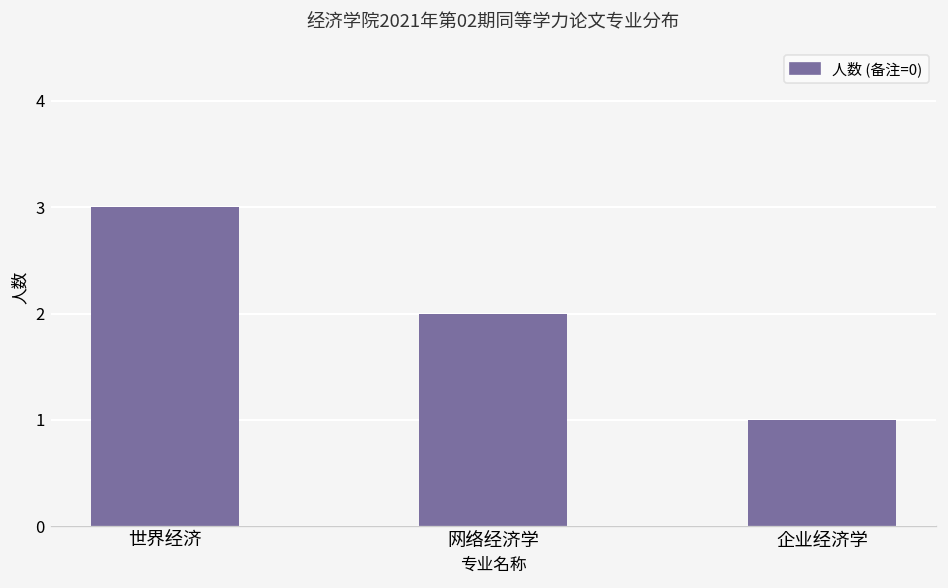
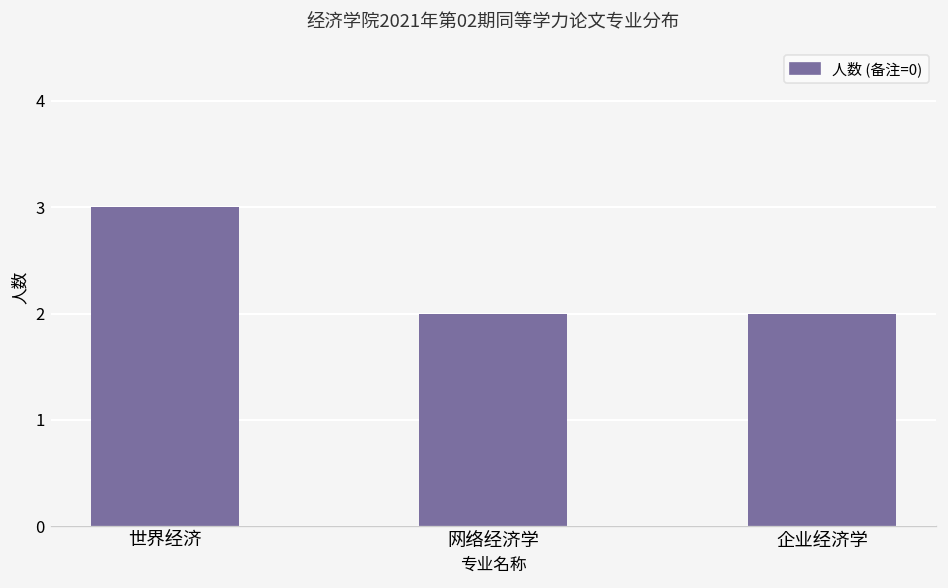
企业经济学: 1 -> 2
